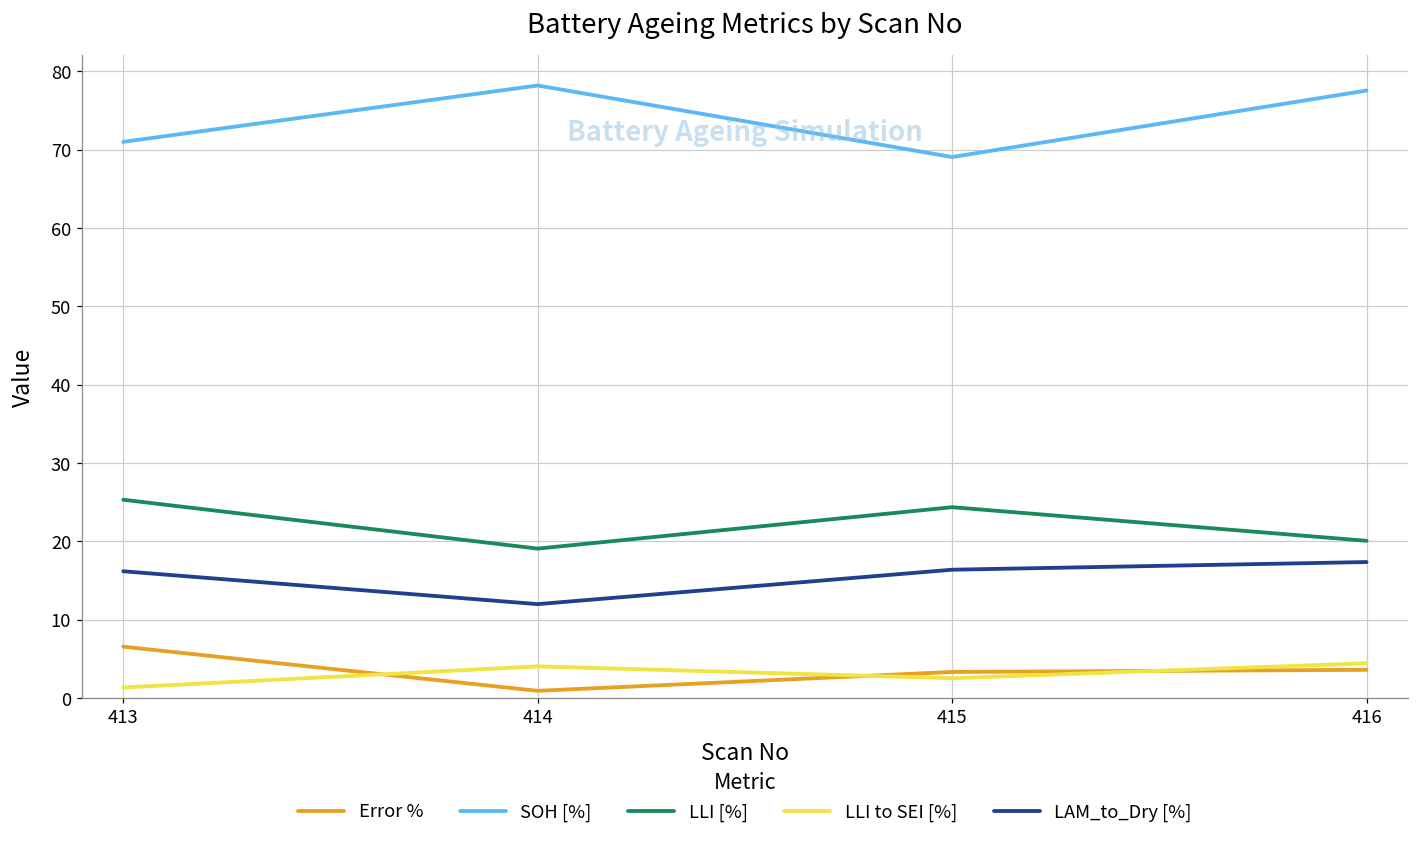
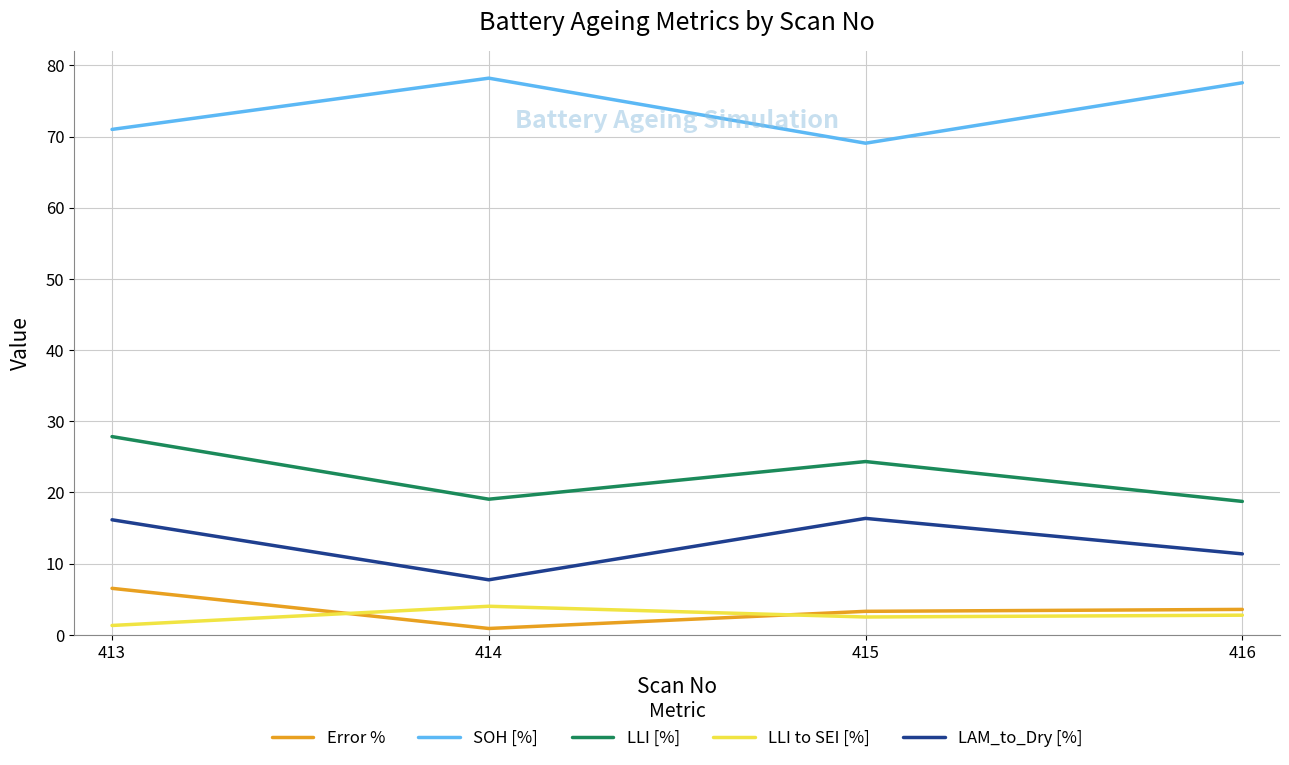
LLI [%], 413: 25 -> 28
LAM_to_Dry [%], 414: 12 -> 8
LLI [%], 416: 20 -> 19
LLI to SEI [%], 416: 4 -> 3
LAM_to_Dry [%], 416: 17 -> 11
